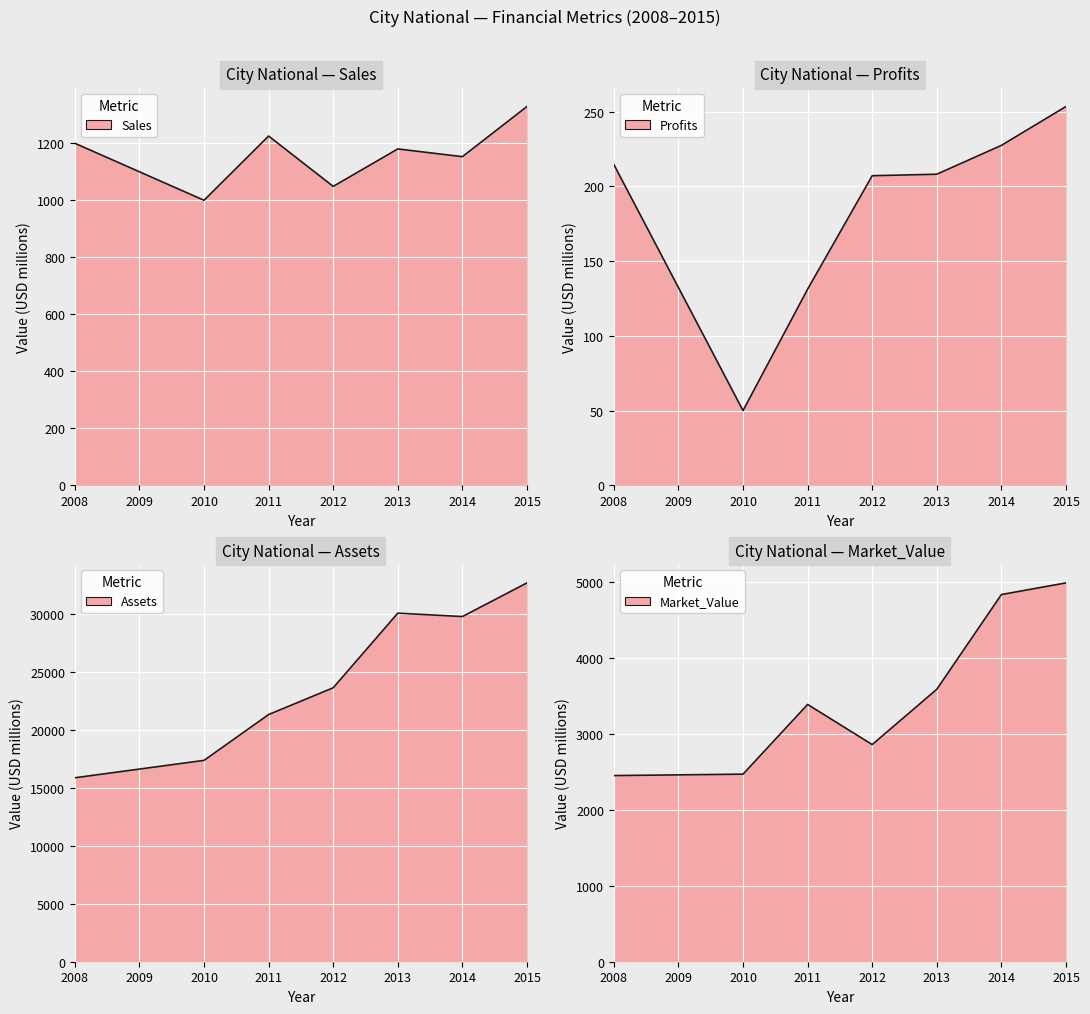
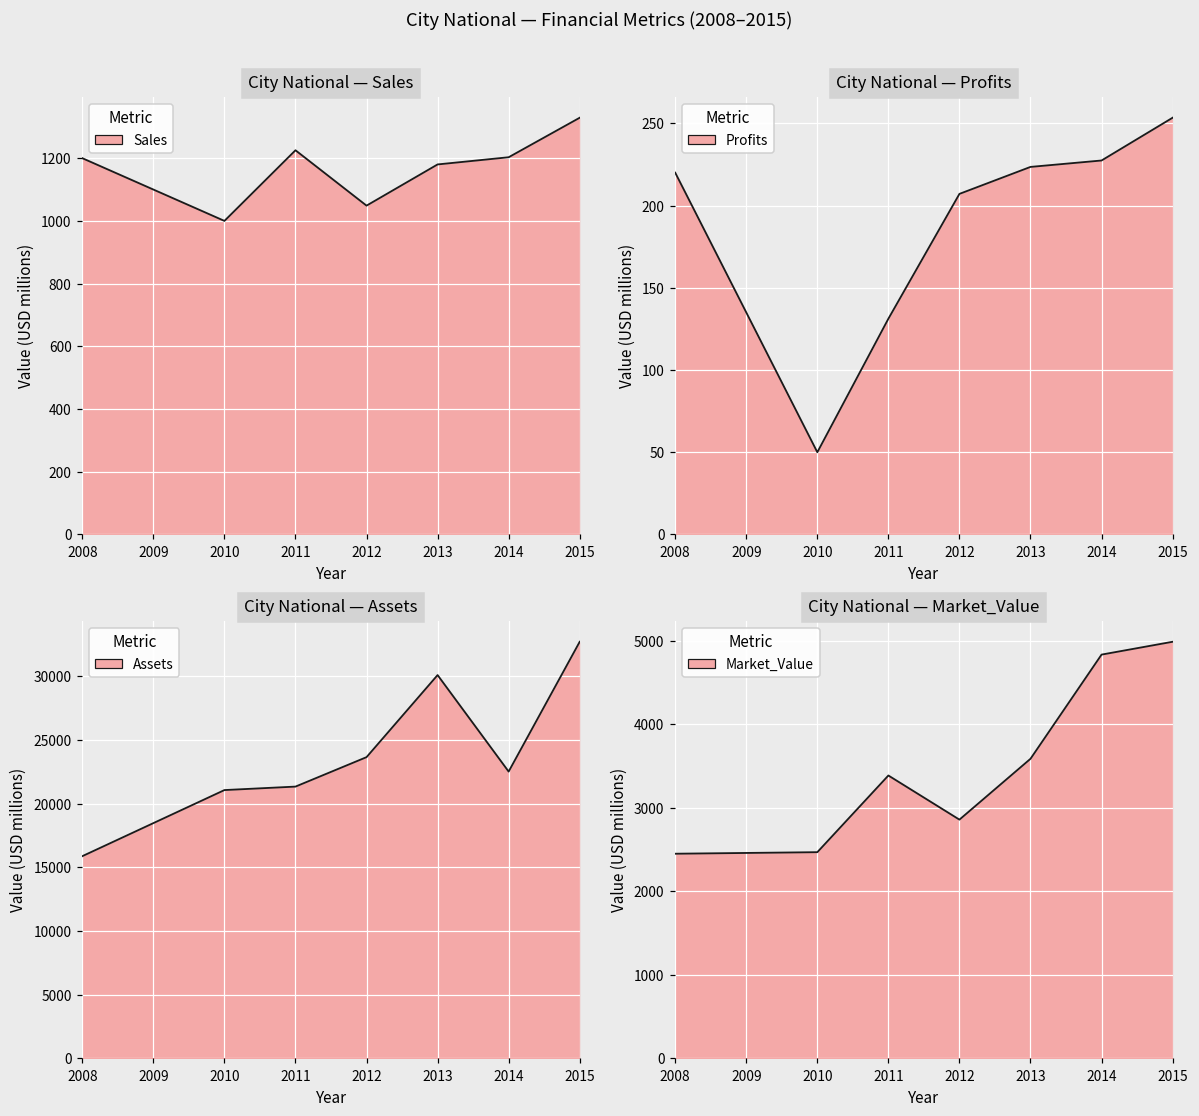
City National — Sales, 2014: 1150 -> 1200
City National — Profits, 2008: 215 -> 220
City National — Profits, 2013: 208 -> 224
City National — Assets, 2010: 17400 -> 21100
City National — Assets, 2014: 29800 -> 22500
